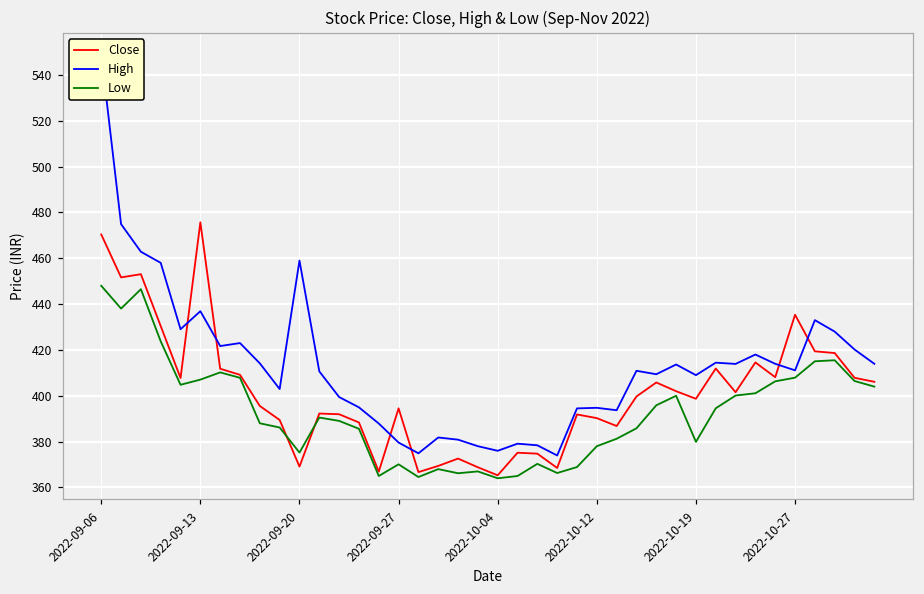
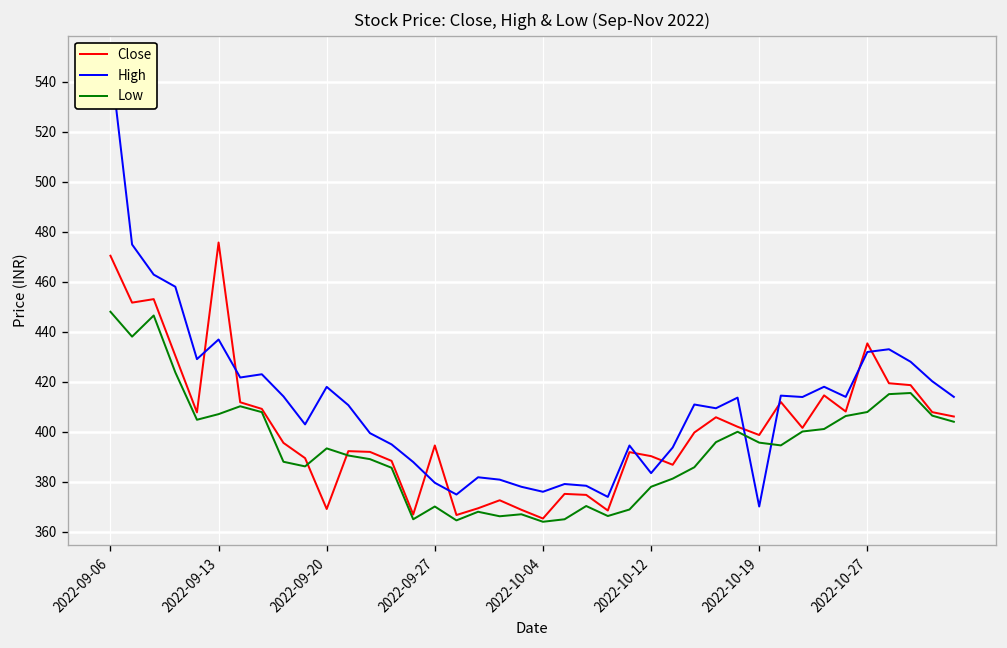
High, 2022-09-20: 459 -> 418
Low, 2022-09-20: 375 -> 393
High, 2022-10-12: 395 -> 383
High, 2022-10-19: 409 -> 370
Low, 2022-10-19: 380 -> 396
High, 2022-10-27: 411 -> 432
